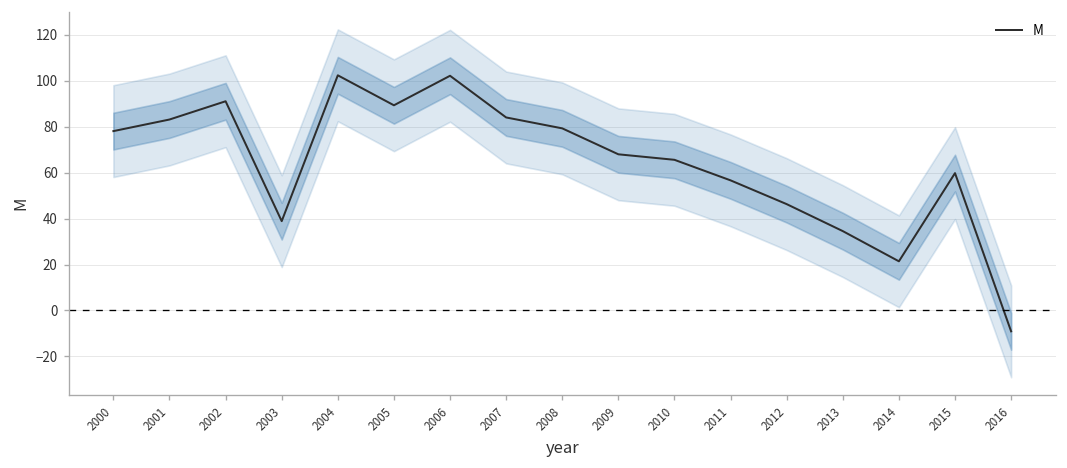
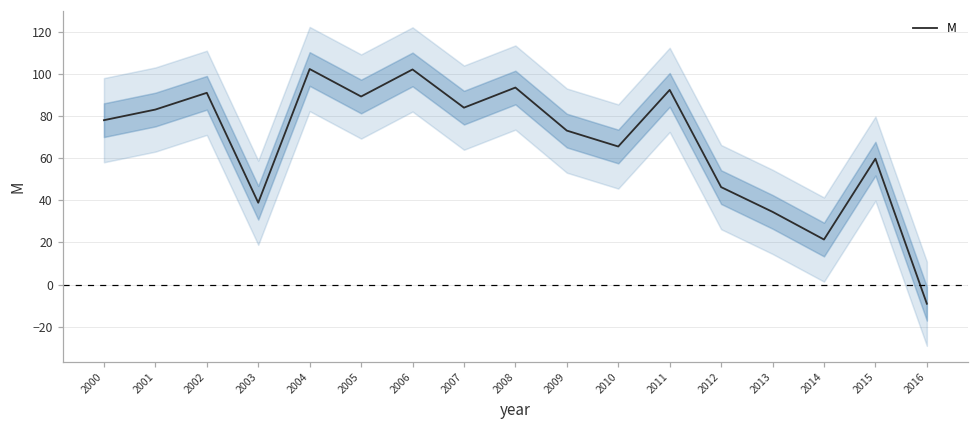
M, 2008: 79 -> 94
M, 2009: 68 -> 73
M, 2011: 57 -> 92
